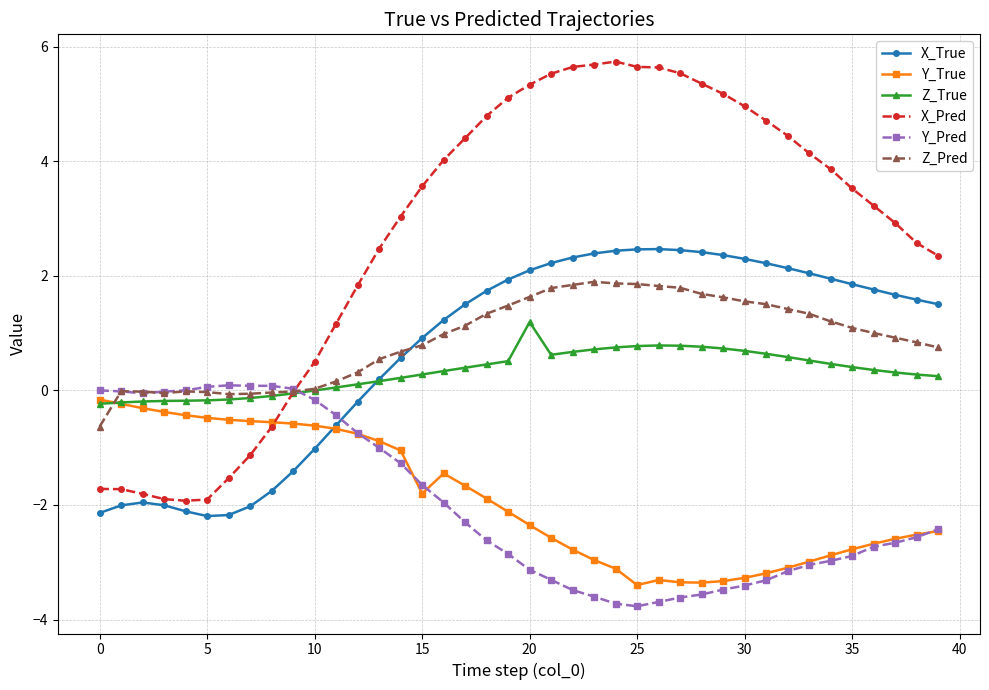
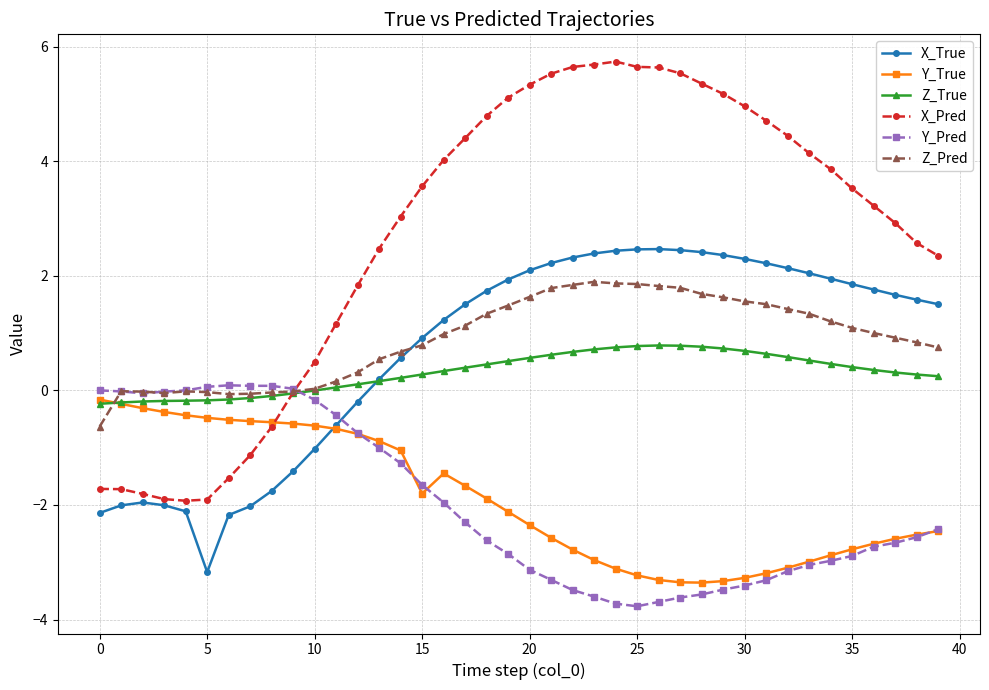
X_True, 5: -2.2 -> -3.2
Z_True, 20: 1.2 -> 0.6
Y_True, 25: -3.4 -> -3.2
